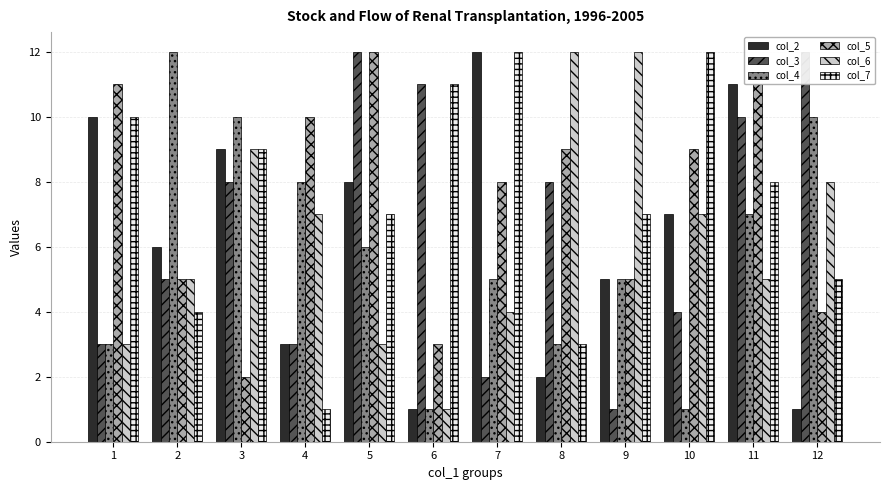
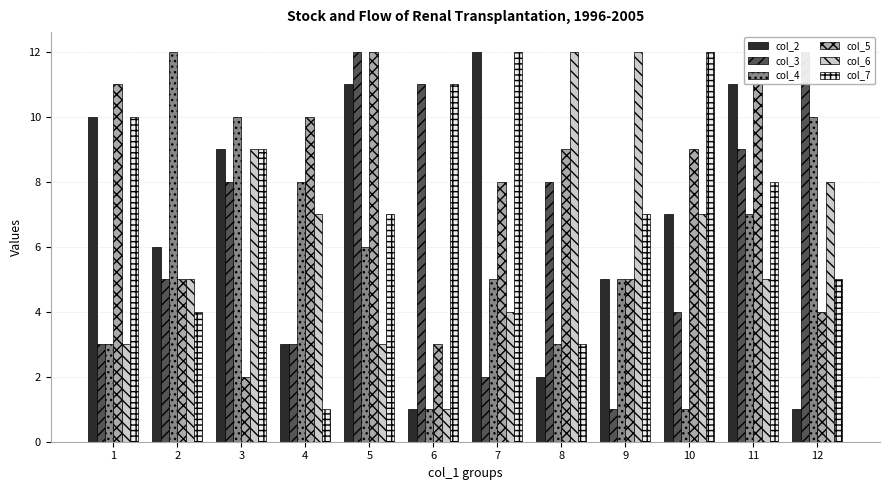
col_2, 5: 8 -> 11
col_3, 11: 10 -> 9
